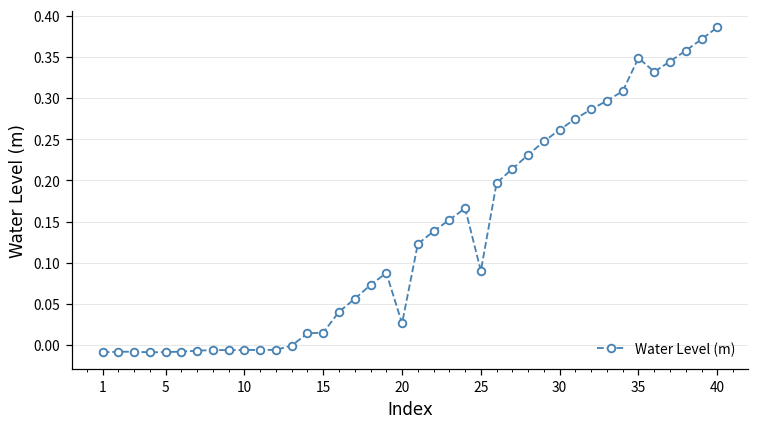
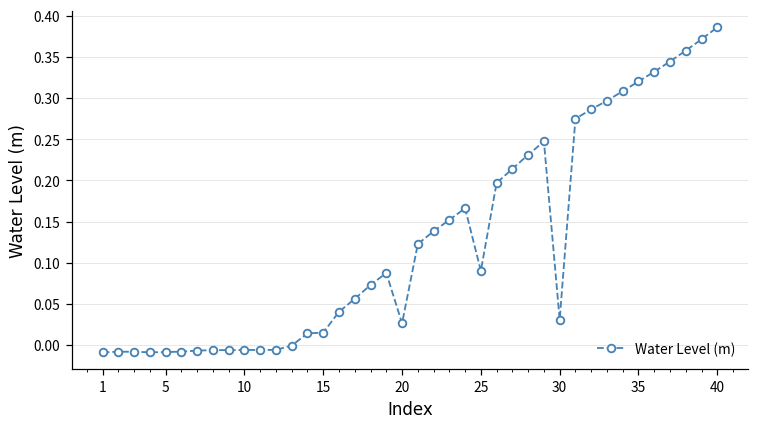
30: 0.26 -> 0.03
35: 0.35 -> 0.32
